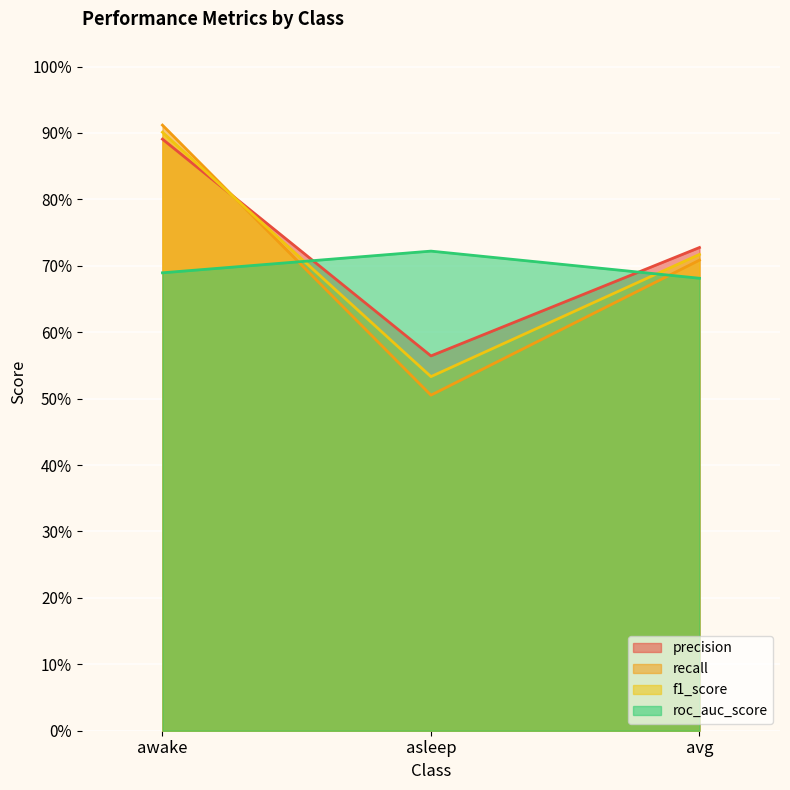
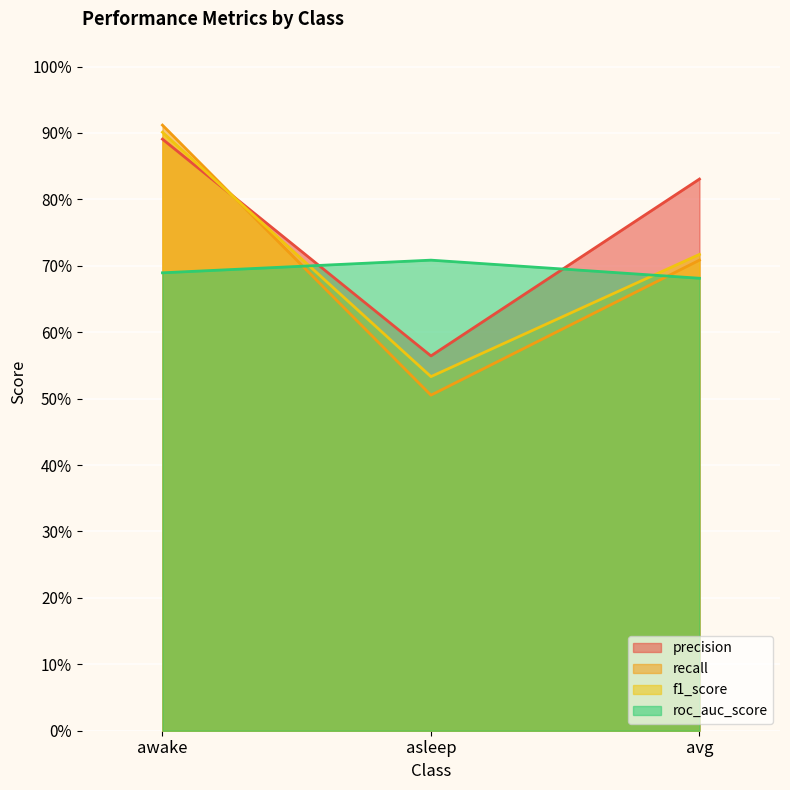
roc_auc_score, asleep: 72% -> 71%
precision, avg: 73% -> 83%
